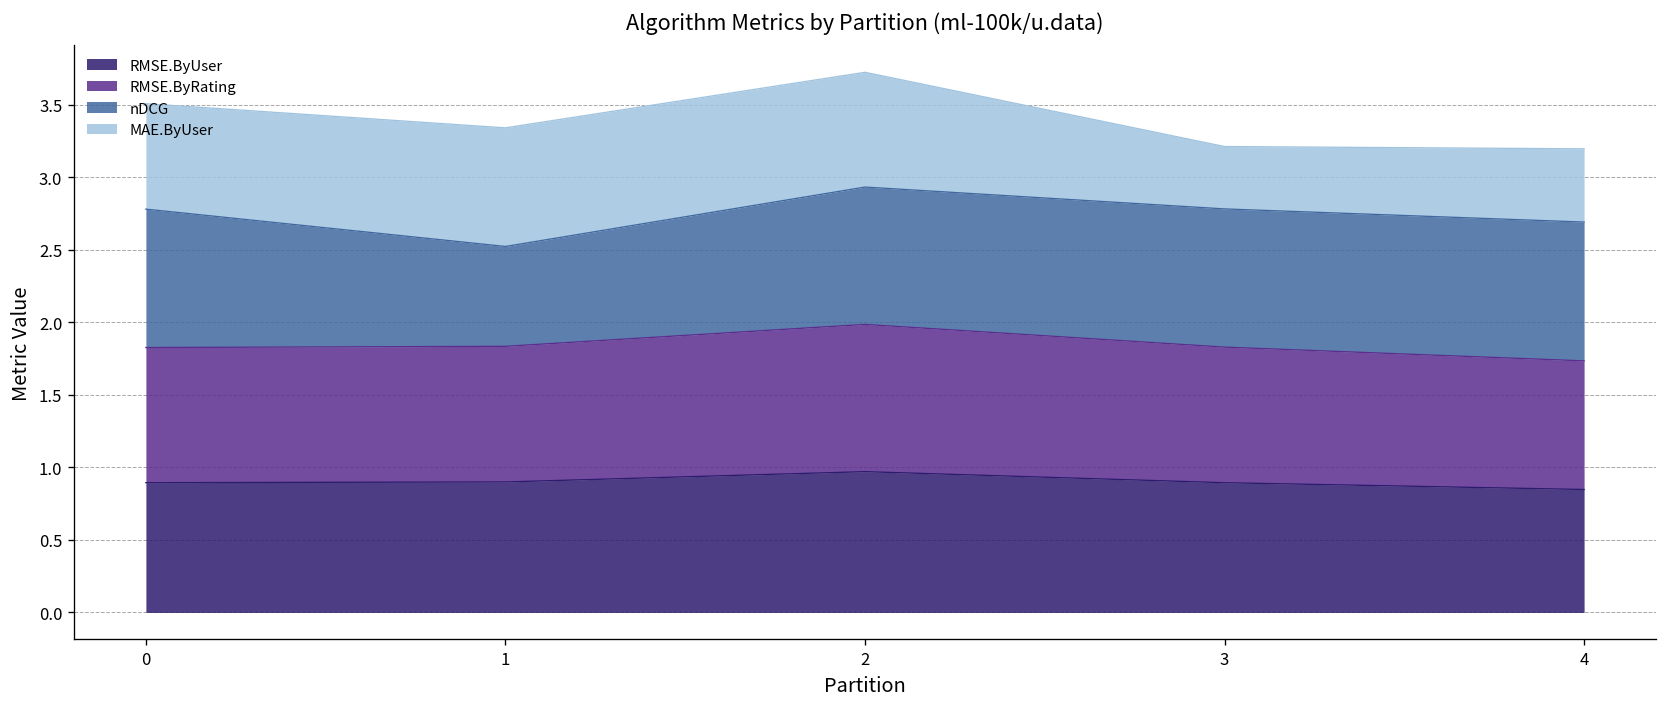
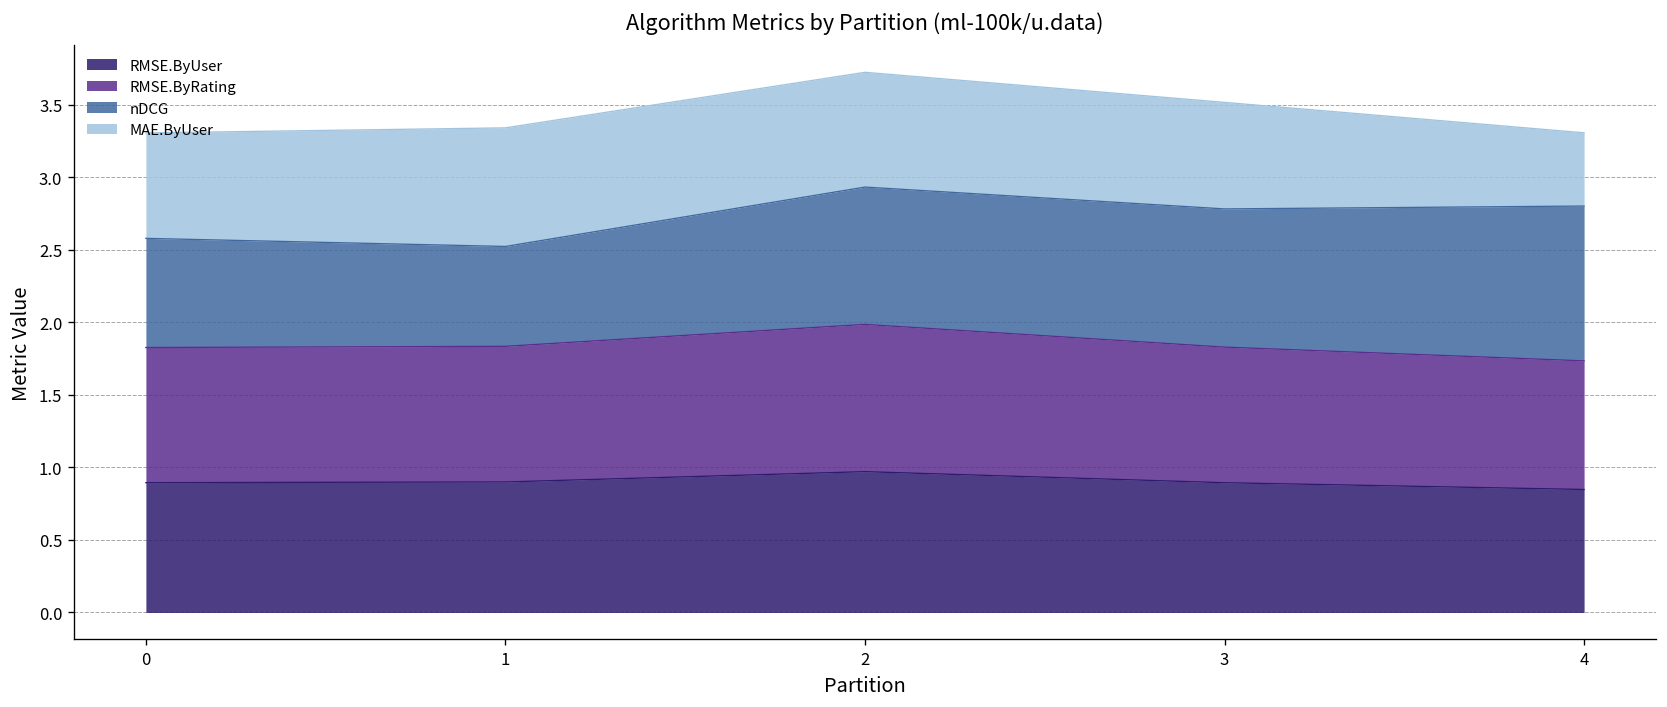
nDCG, 0: 0.95 -> 0.75
MAE.ByUser, 3: 0.43 -> 0.73
nDCG, 4: 0.96 -> 1.07
